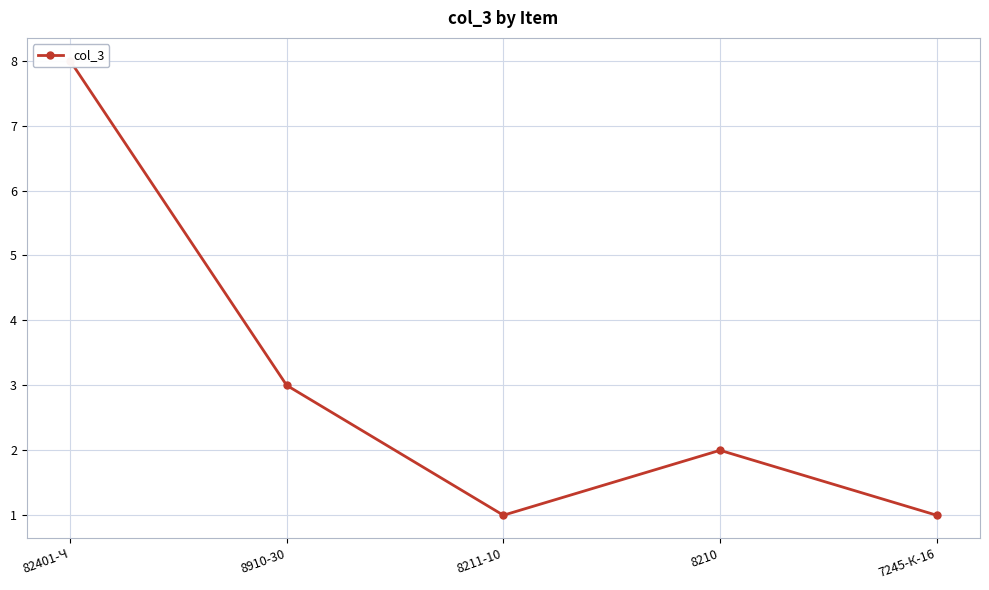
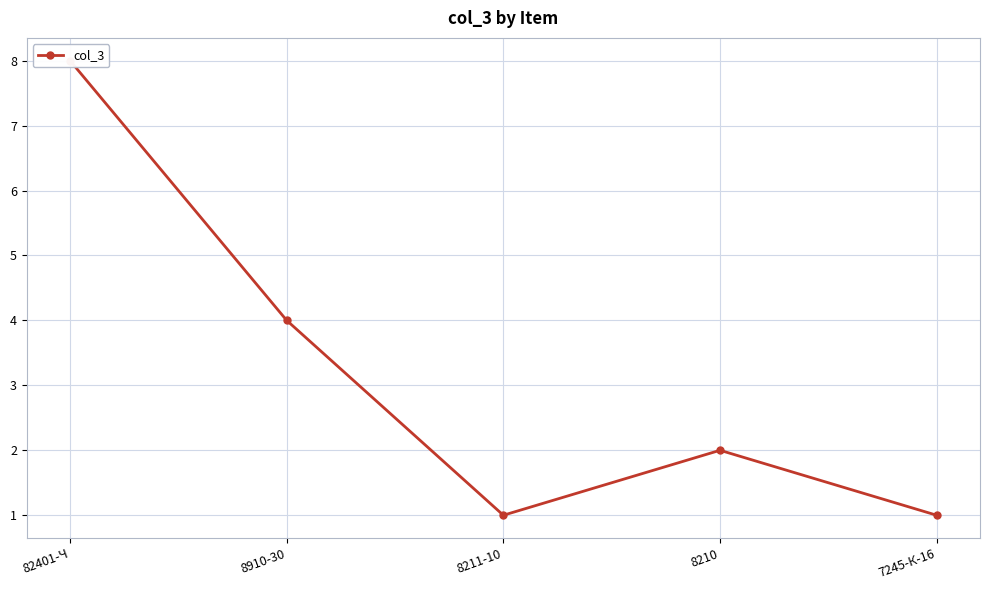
8910-30: 3 -> 4
